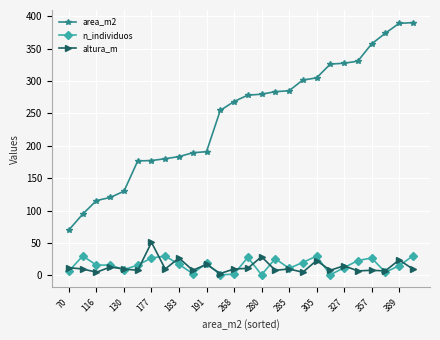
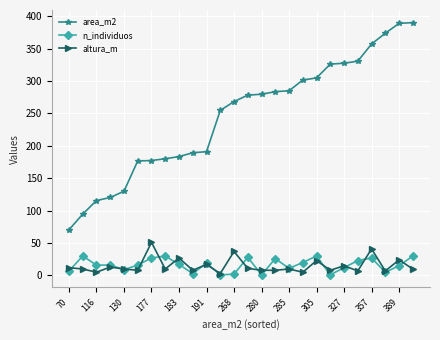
altura_m, 268: 10 -> 40
altura_m, 280: 30 -> 10
altura_m, 357: 10 -> 40
